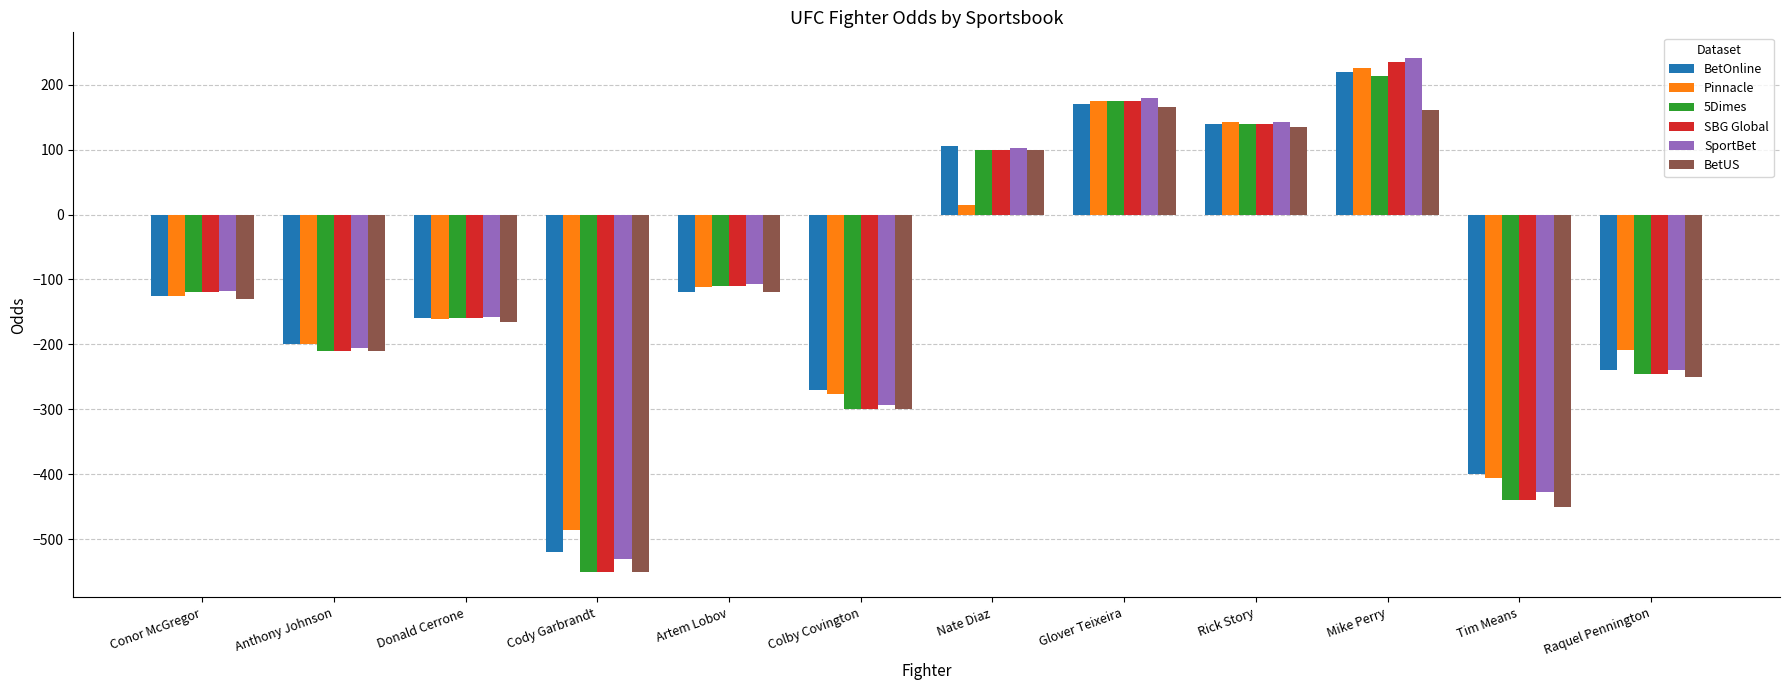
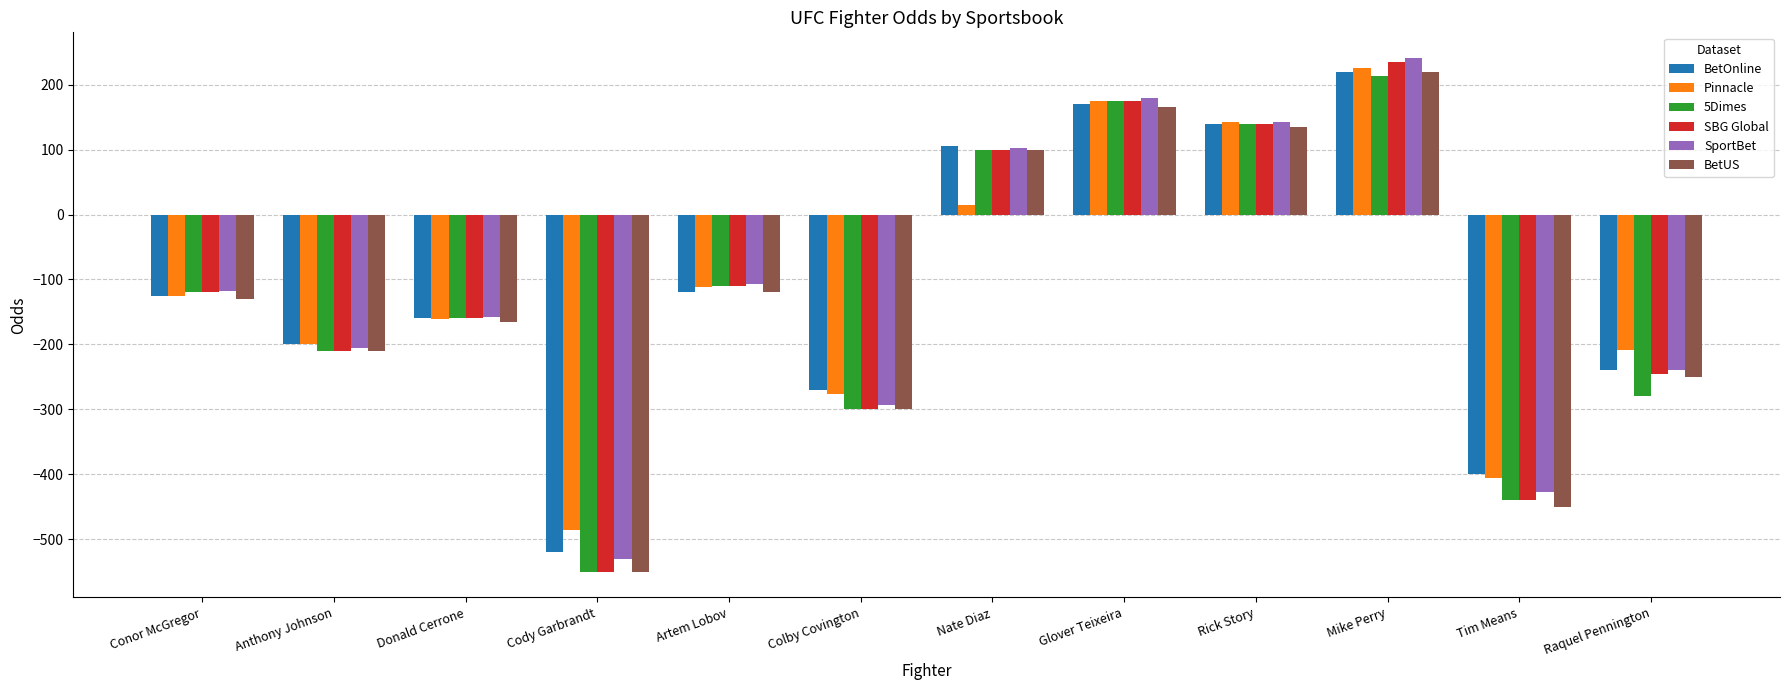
BetUS, Mike Perry: 160 -> 220
5Dimes, Raquel Pennington: -250 -> -280
